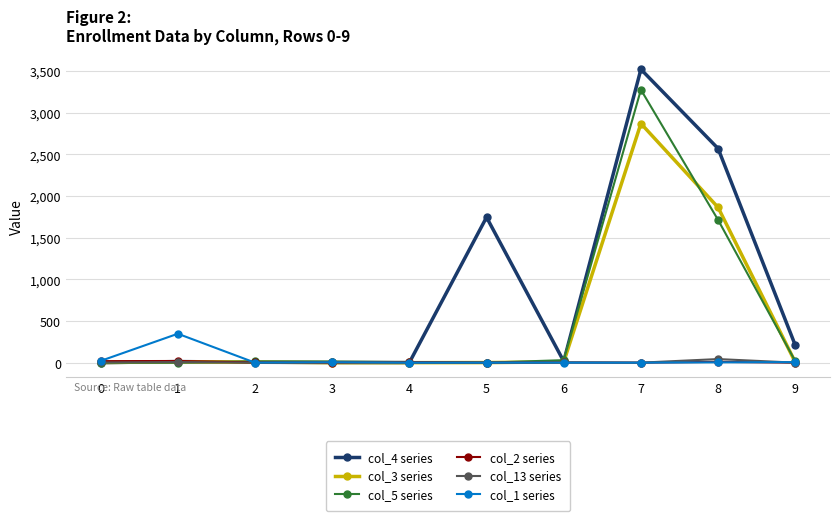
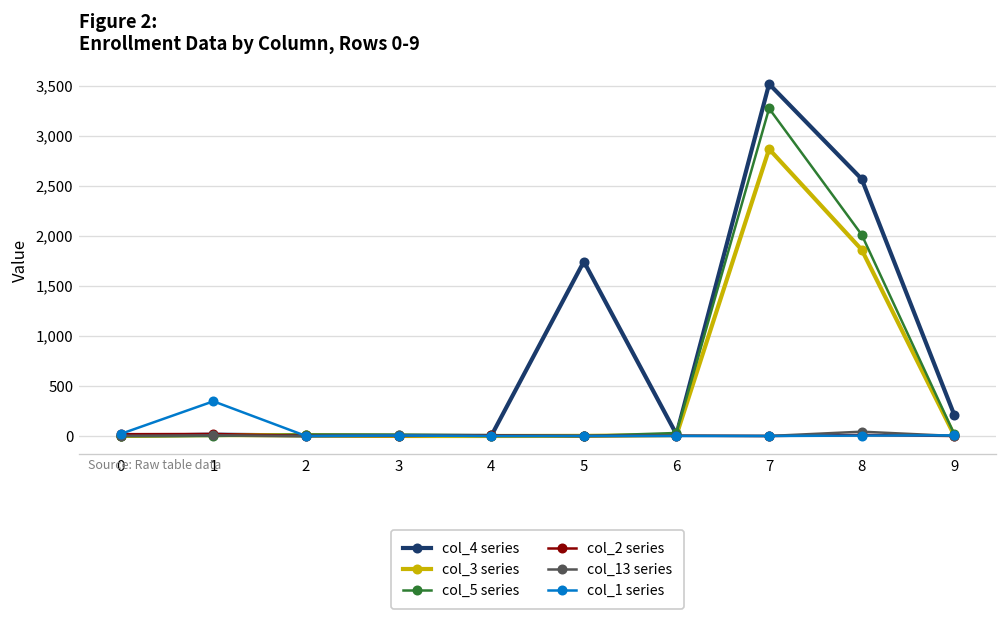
col_5 series, 8: 1,700 -> 2,000
